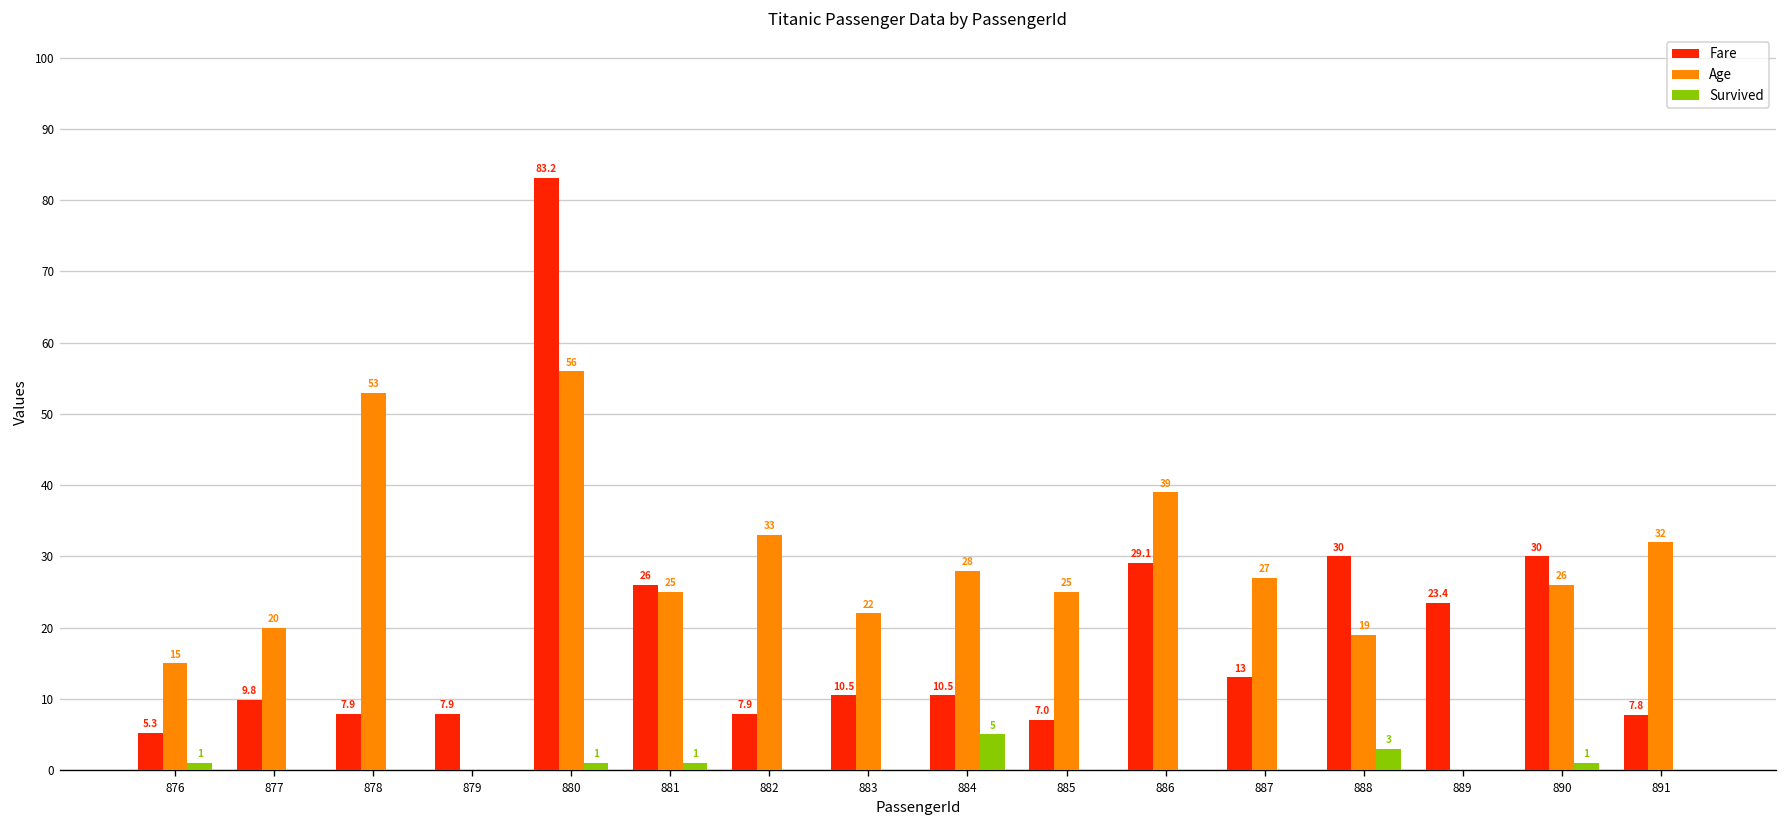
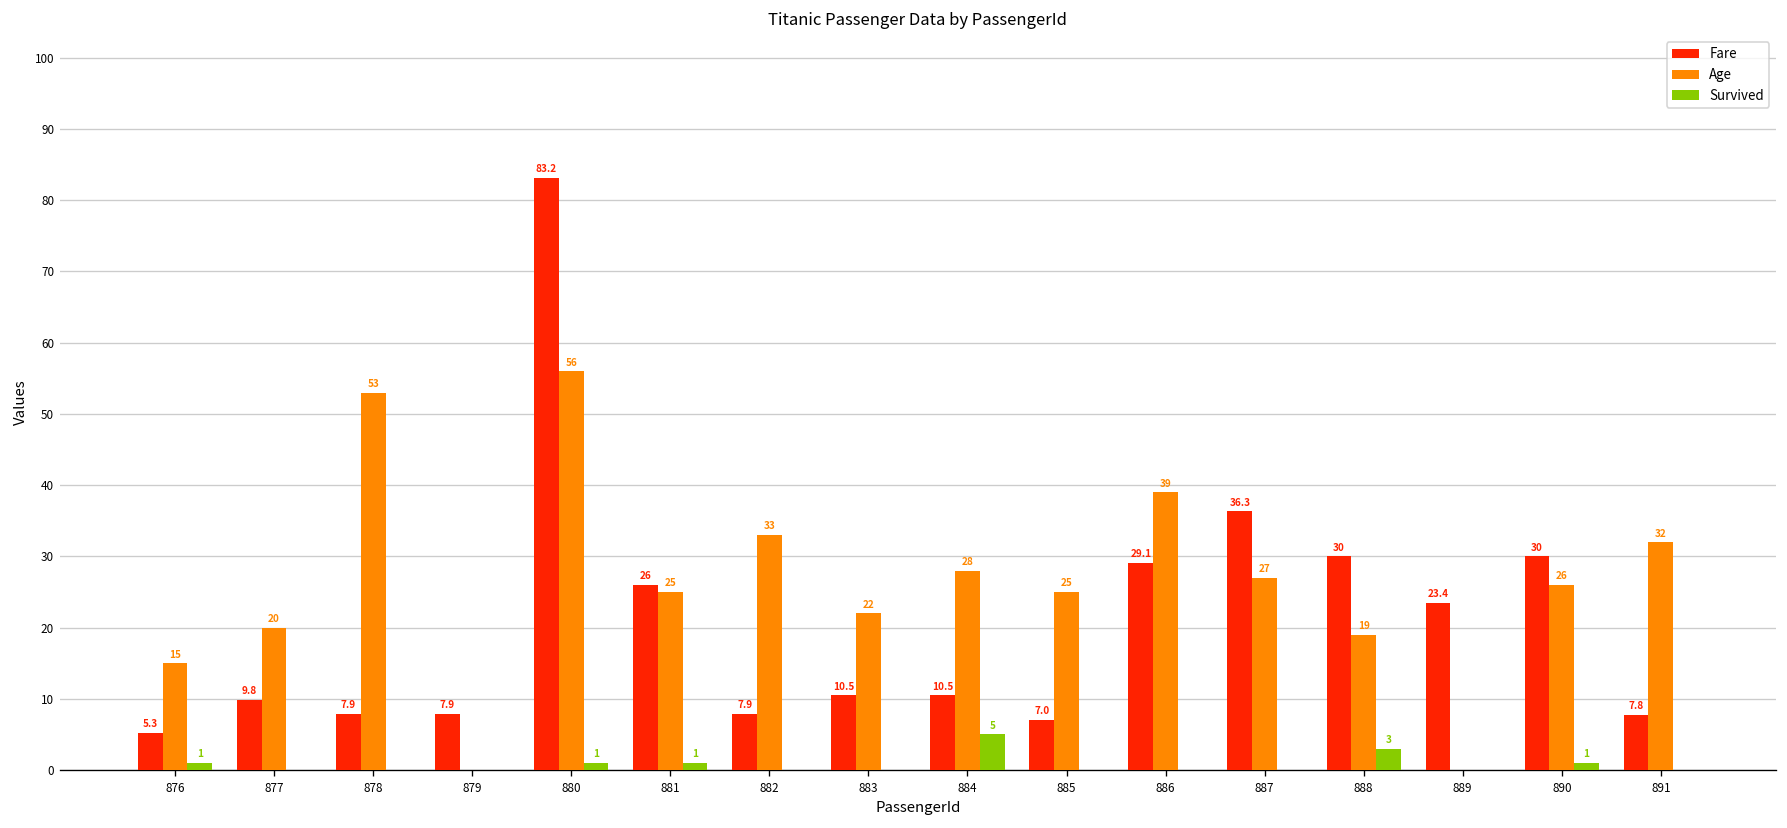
Fare, 887: 13 -> 36.3
